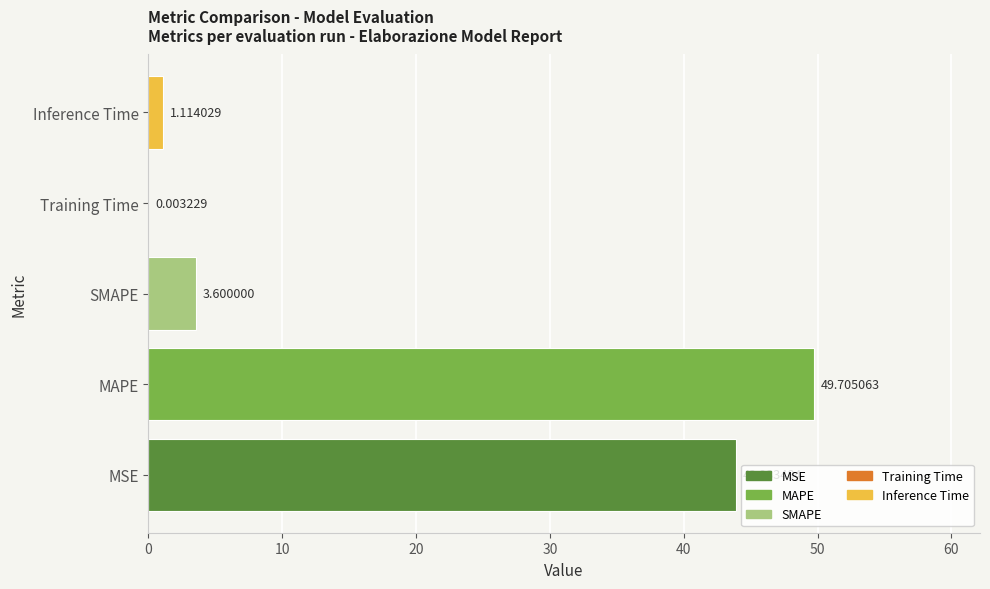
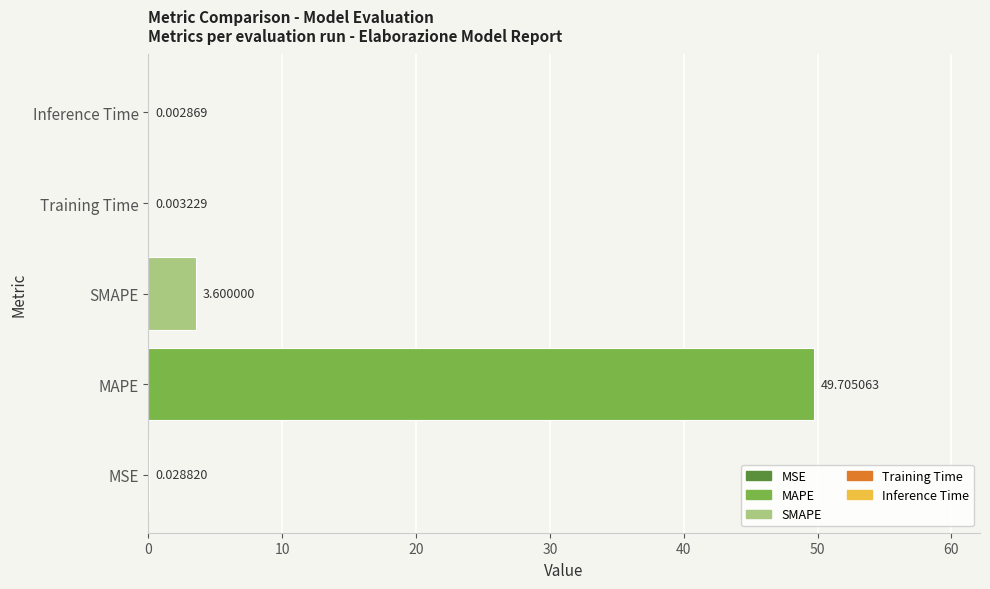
Inference Time: 1.114029 -> 0.002869
MSE: 43.9 -> 0.0
